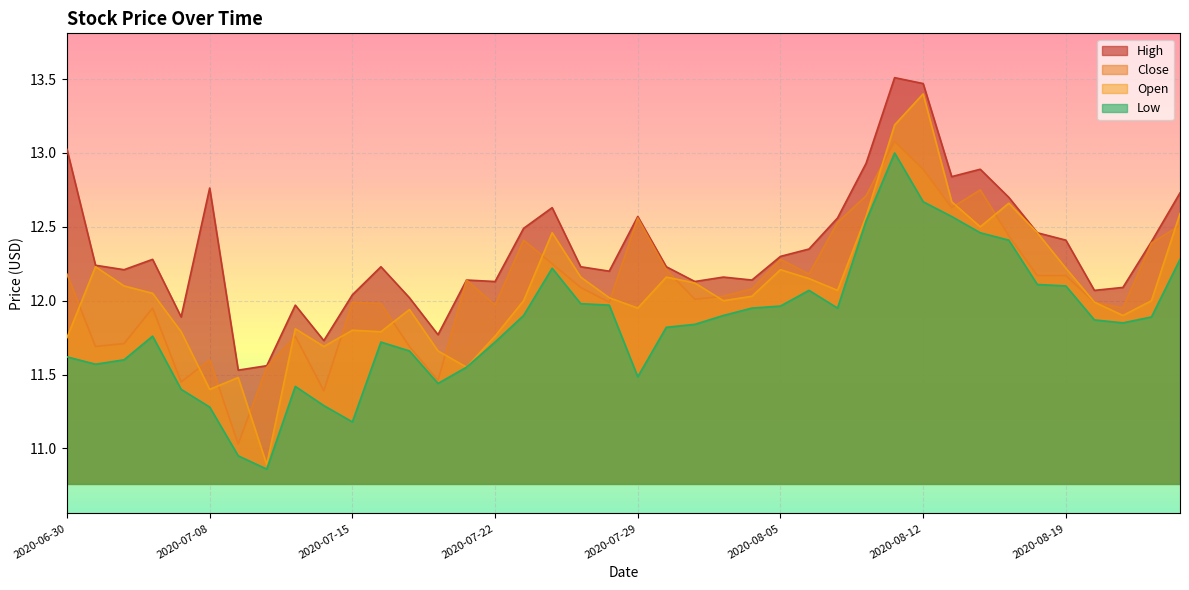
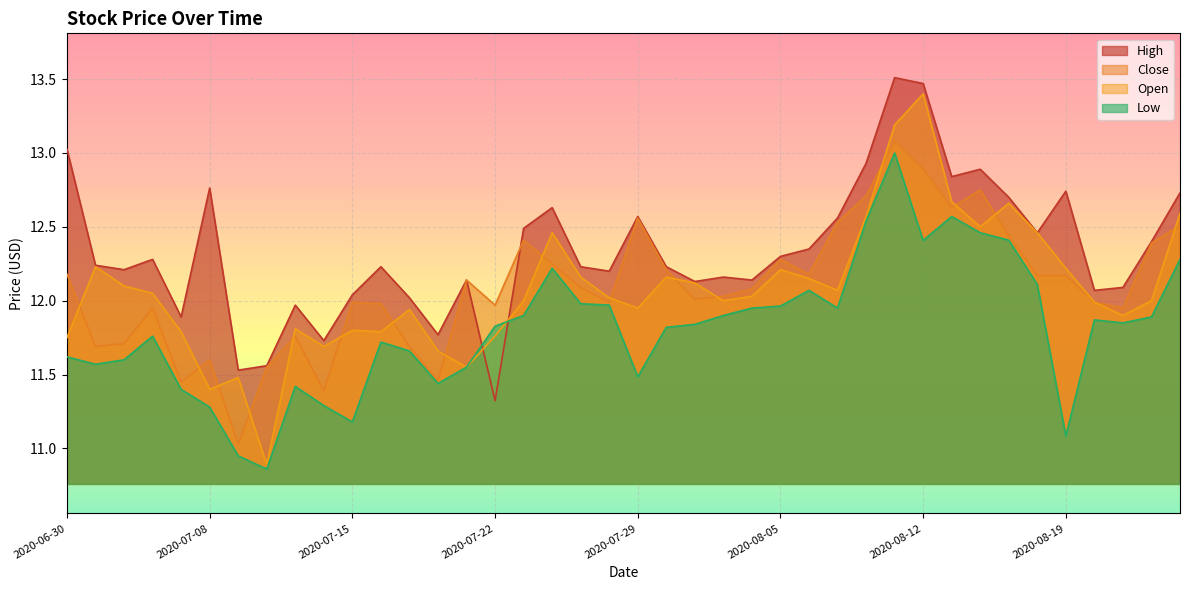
High, 2020-07-22: 12.13 -> 11.32
Low, 2020-07-22: 11.72 -> 11.83
Low, 2020-08-12: 12.67 -> 12.41
High, 2020-08-19: 12.41 -> 12.74
Low, 2020-08-19: 12.10 -> 11.08
